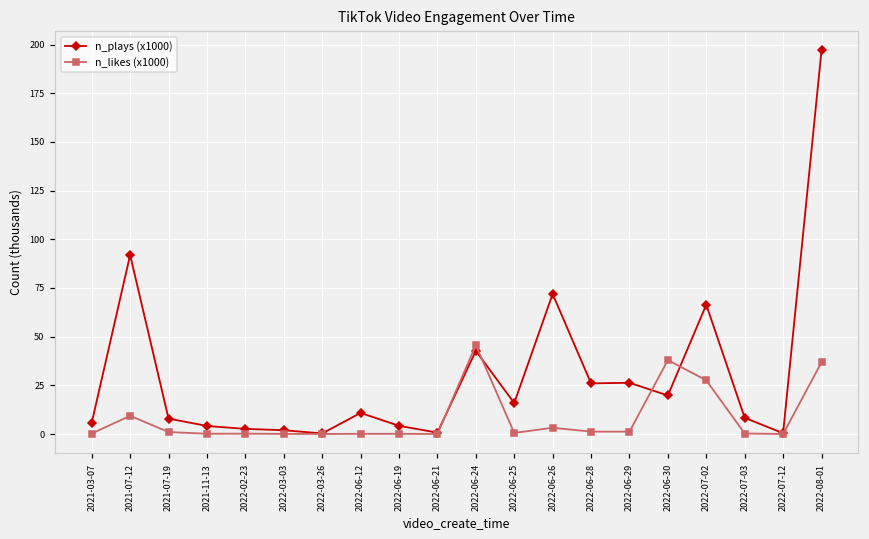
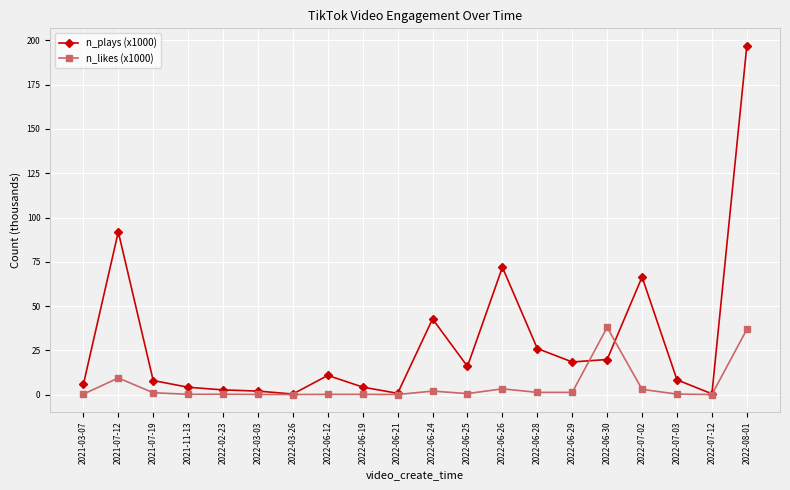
n_likes (x1000), 2022-06-24: 46 -> 2
n_plays (x1000), 2022-06-29: 26 -> 18
n_likes (x1000), 2022-07-02: 28 -> 3
